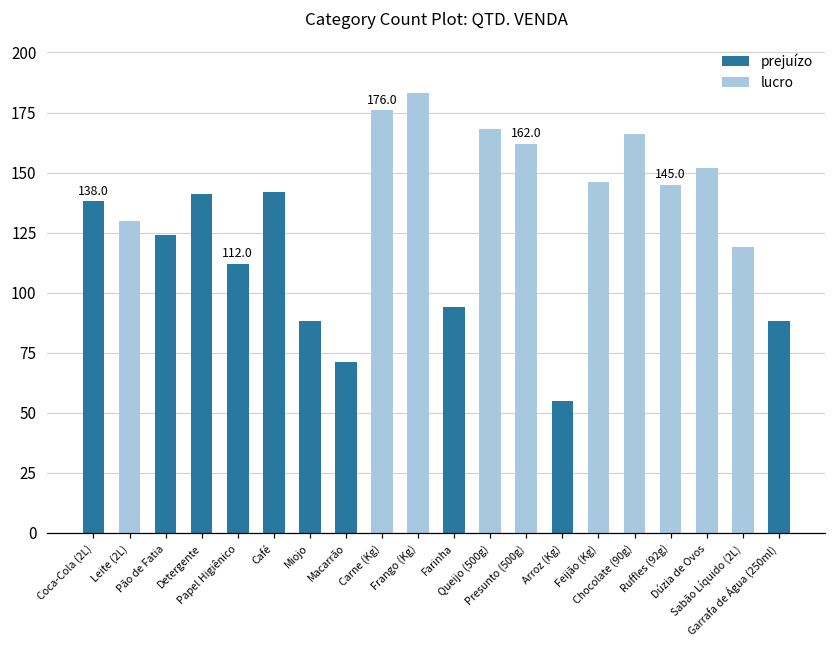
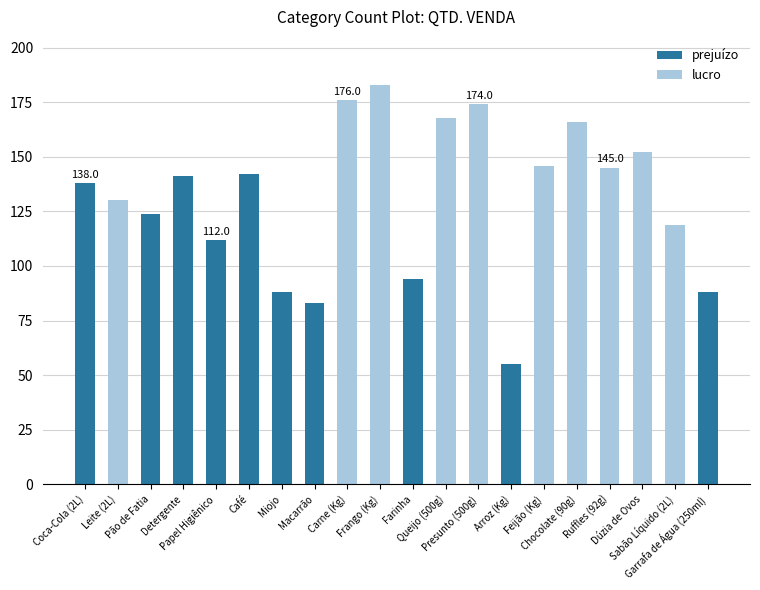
Macarrão: 71 -> 83
Presunto (500g): 162.0 -> 174.0
